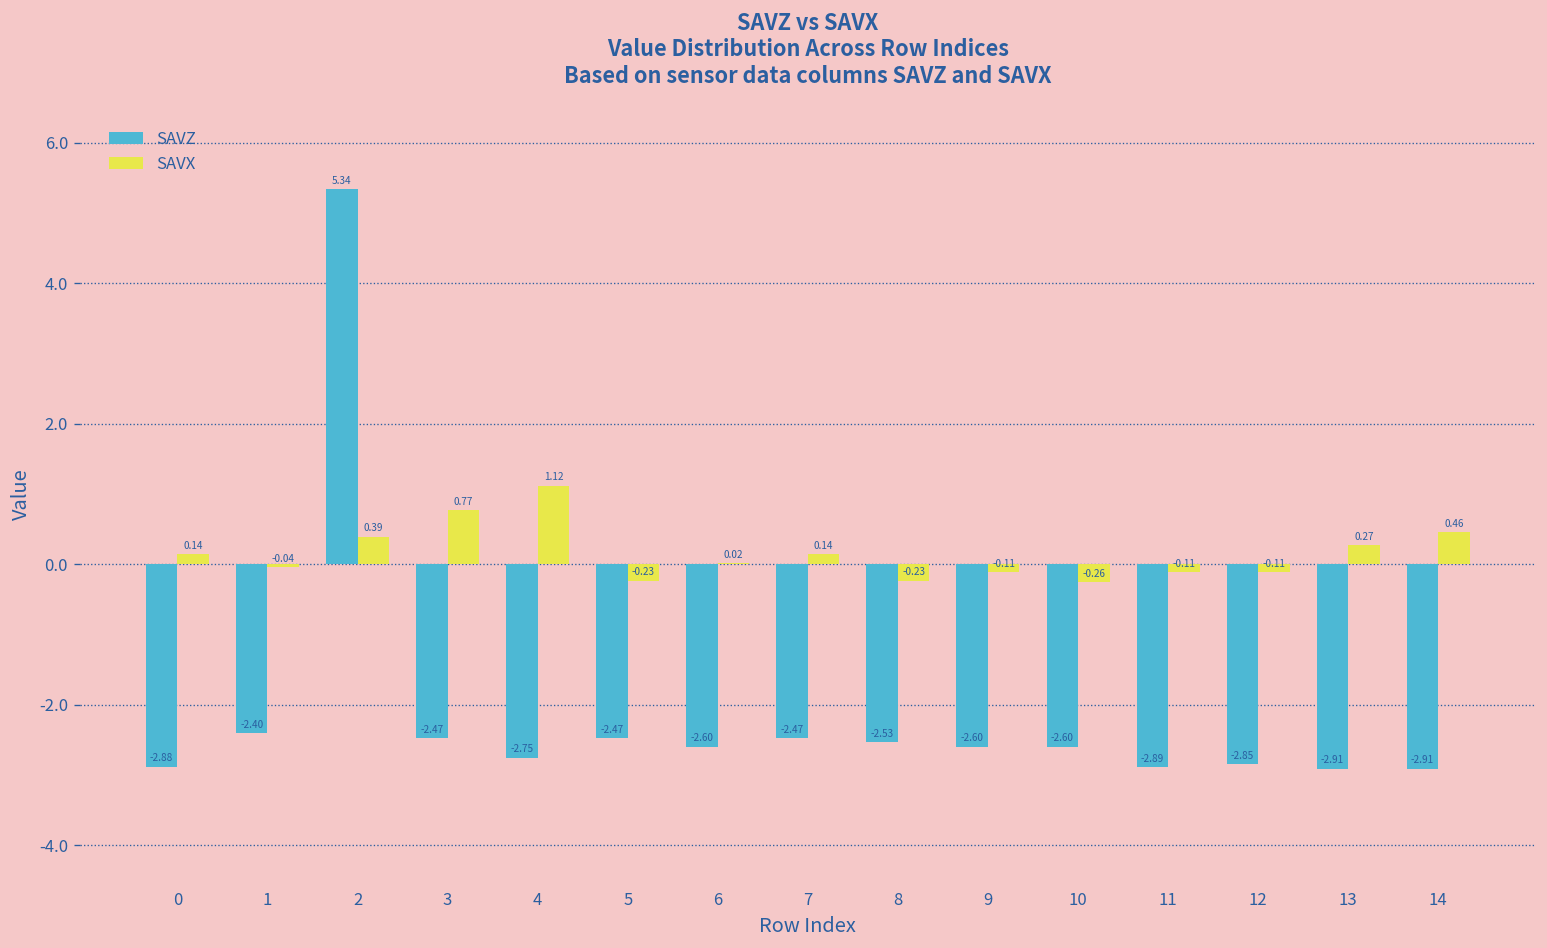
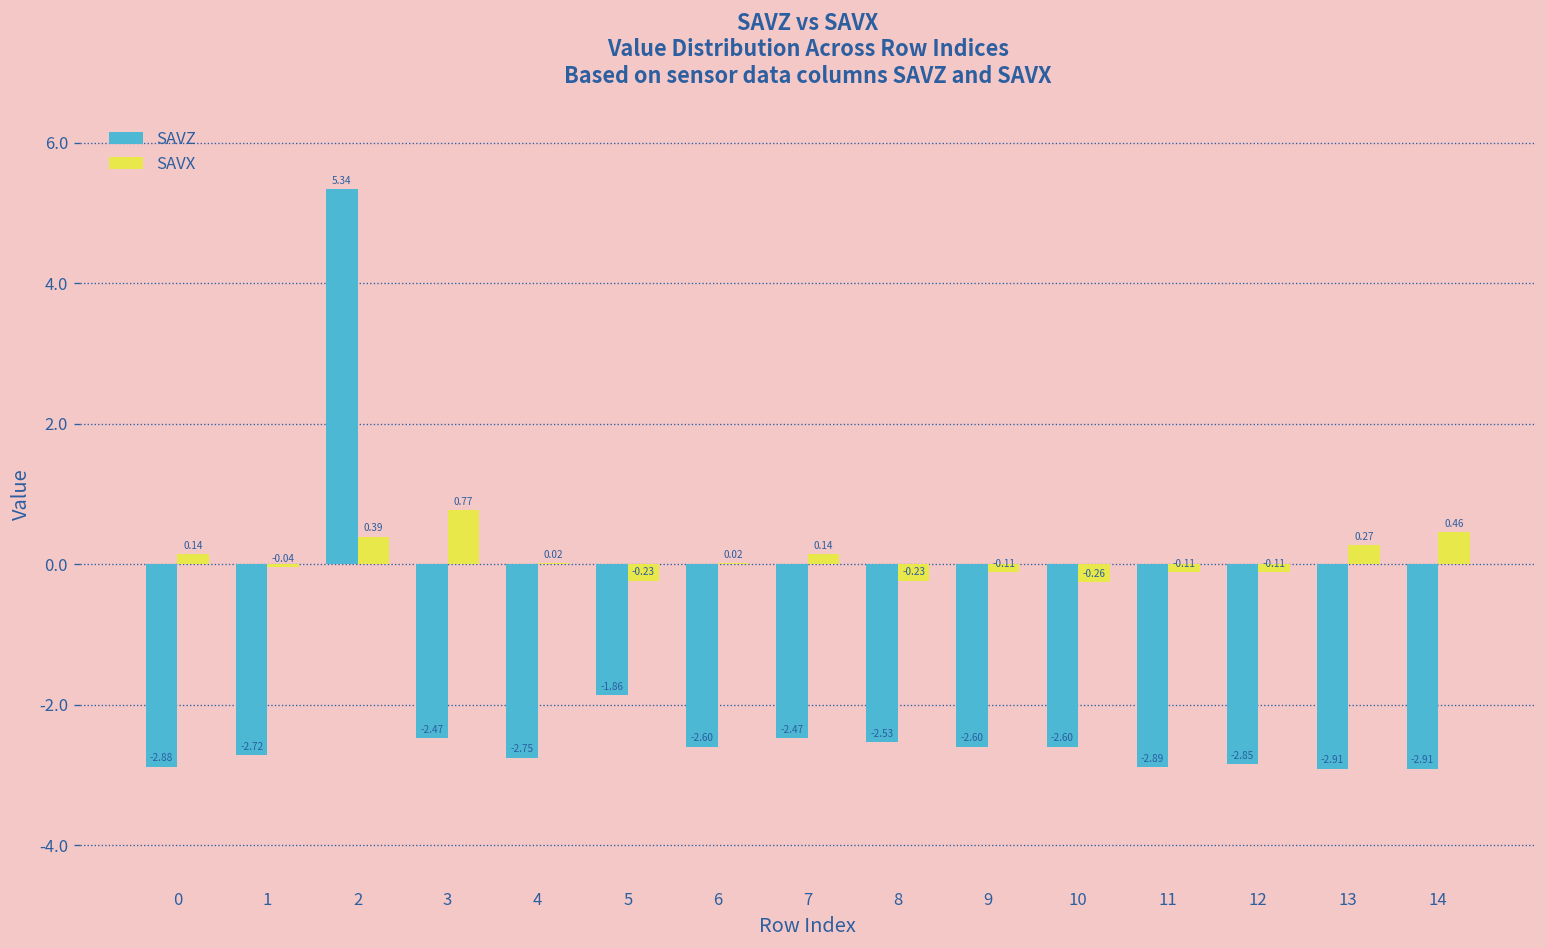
SAVZ, 1: -2.40 -> -2.72
SAVX, 4: 1.12 -> 0.02
SAVZ, 5: -2.47 -> -1.86
